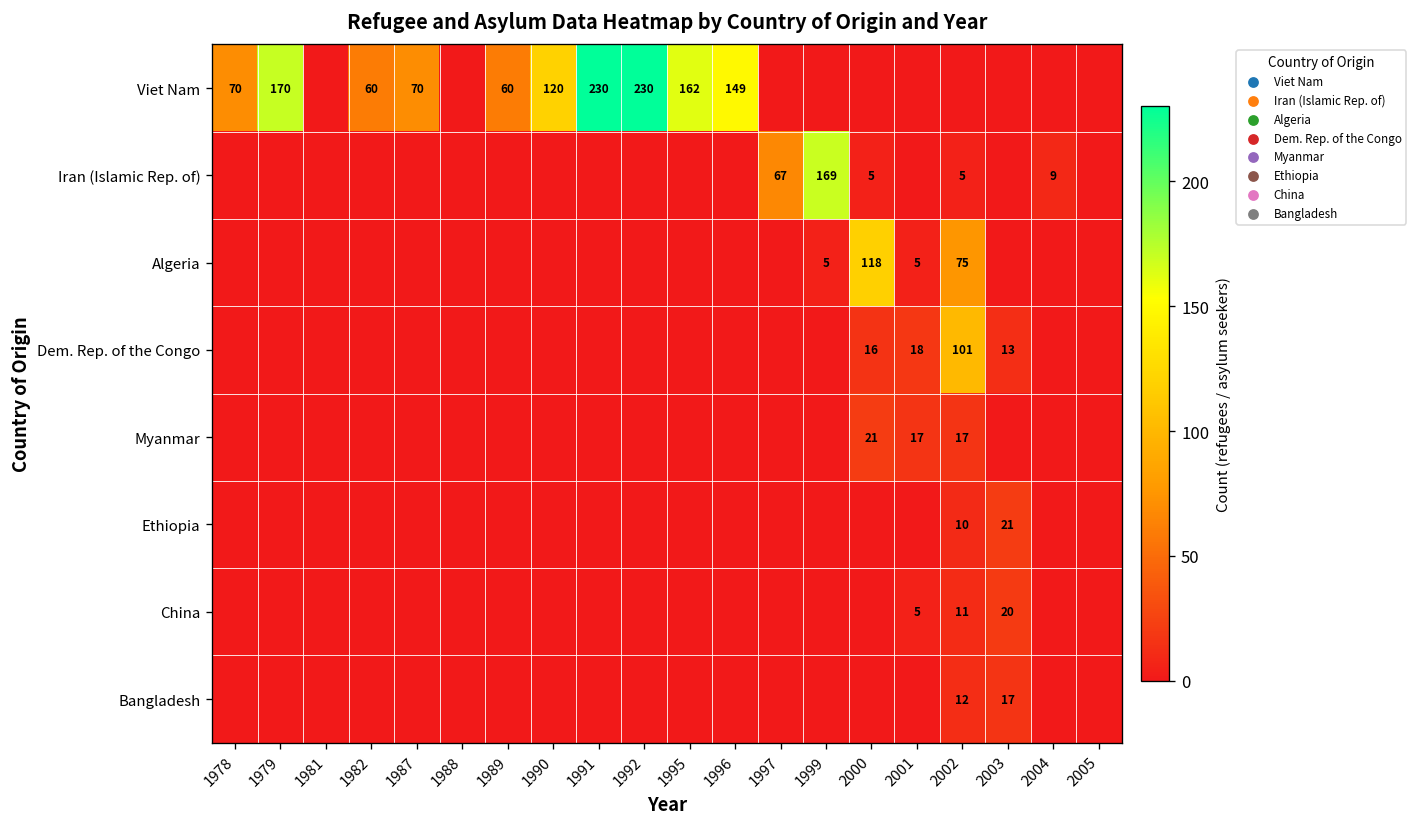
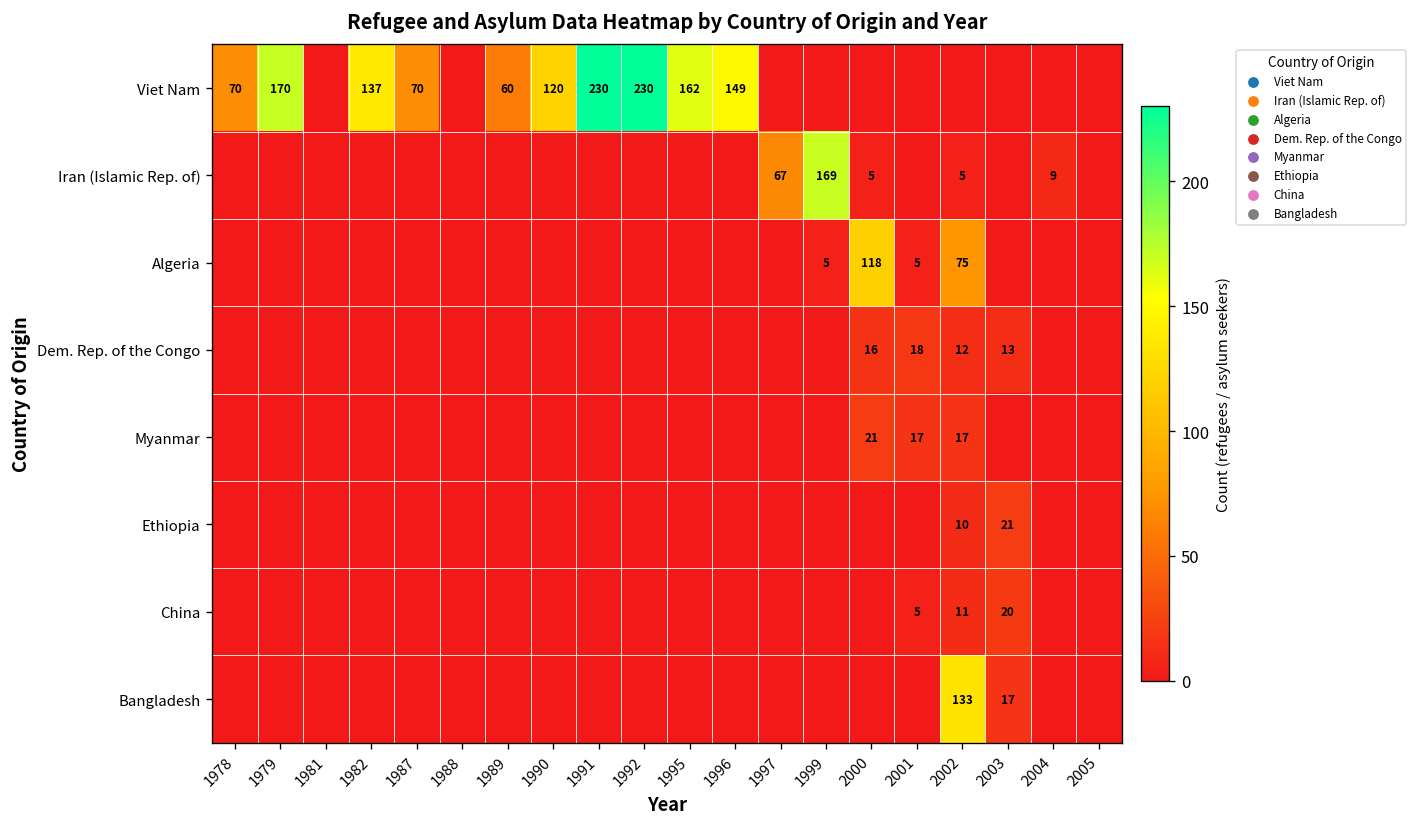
Viet Nam, 1982: 60 -> 137
Dem. Rep. of the Congo, 2002: 101 -> 12
Bangladesh, 2002: 12 -> 133
